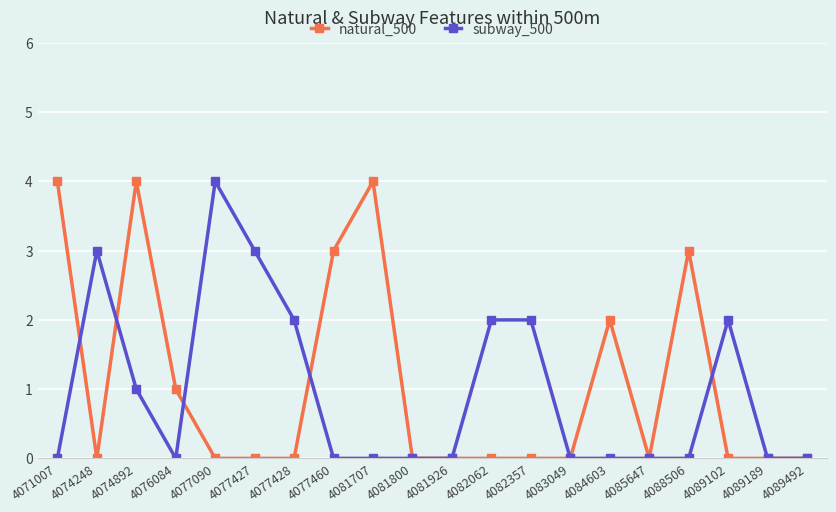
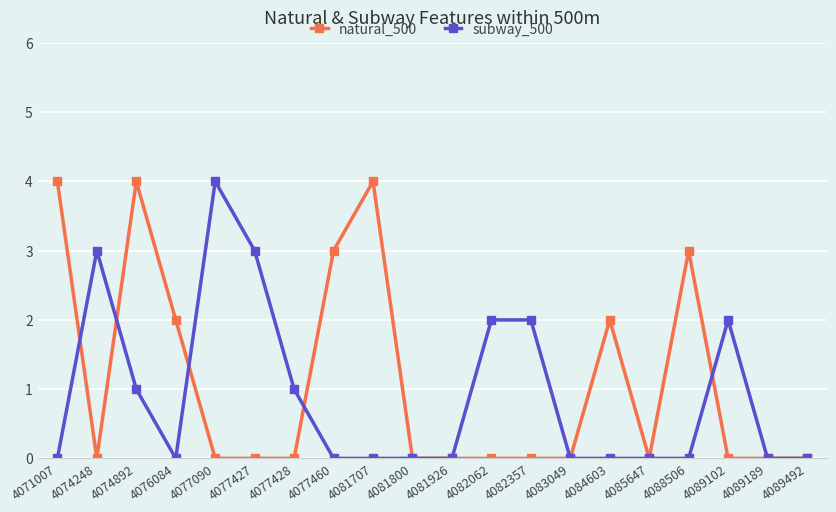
natural_500, 4076084: 1 -> 2
subway_500, 4077428: 2 -> 1
